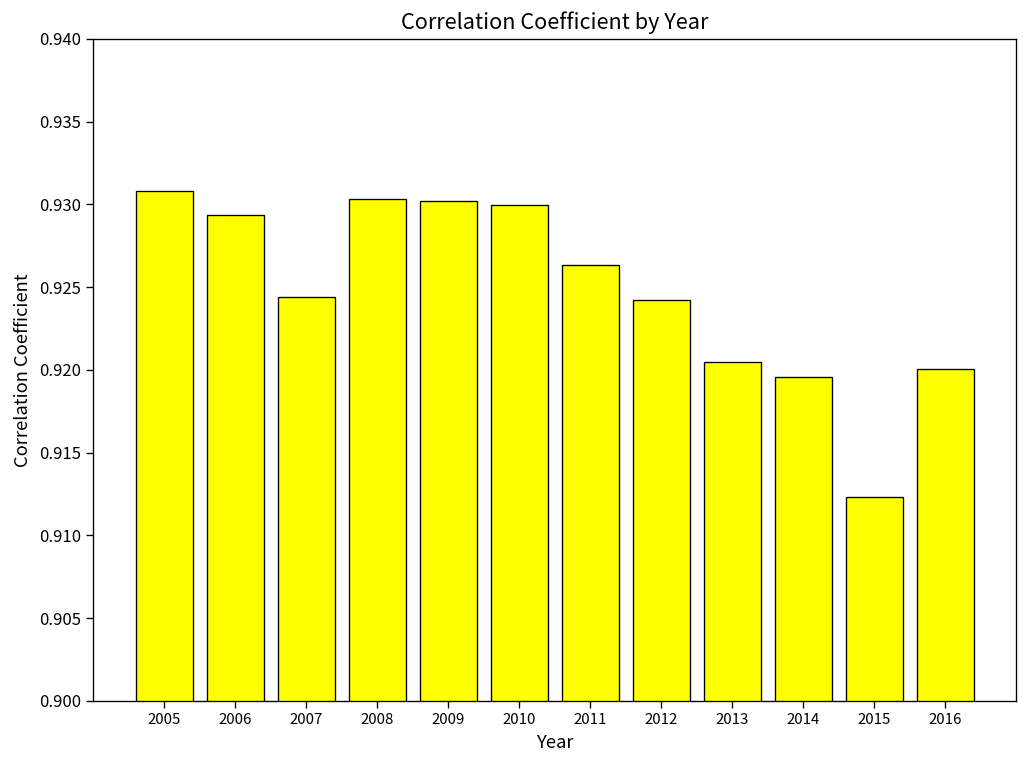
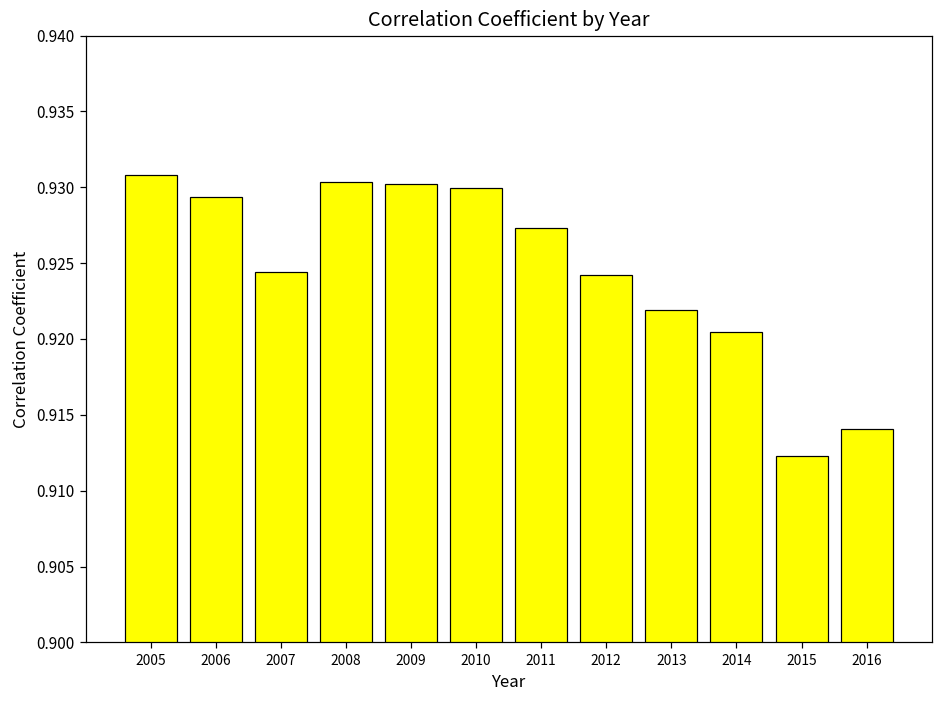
2011: 0.9263 -> 0.9273
2013: 0.9205 -> 0.9219
2014: 0.9196 -> 0.9204
2016: 0.9200 -> 0.9140
